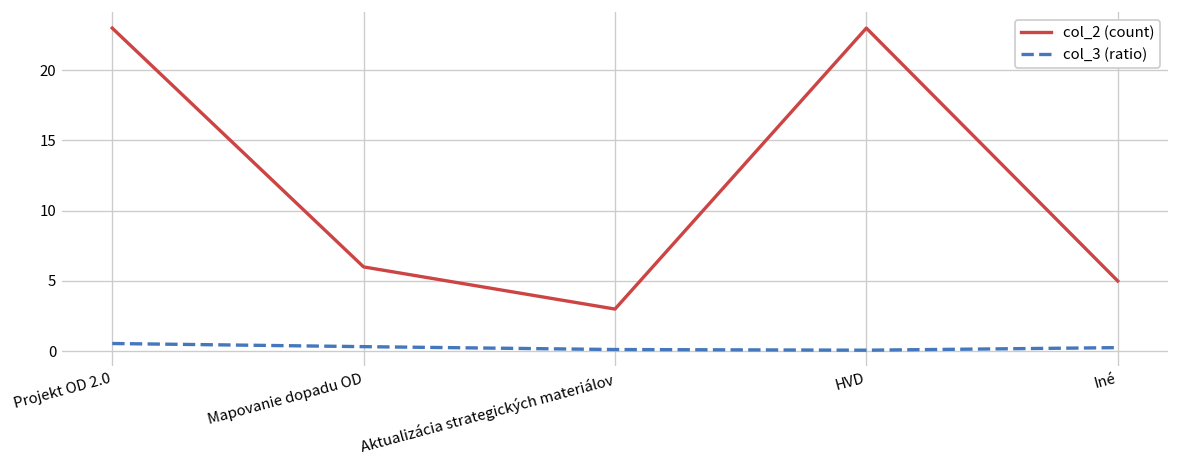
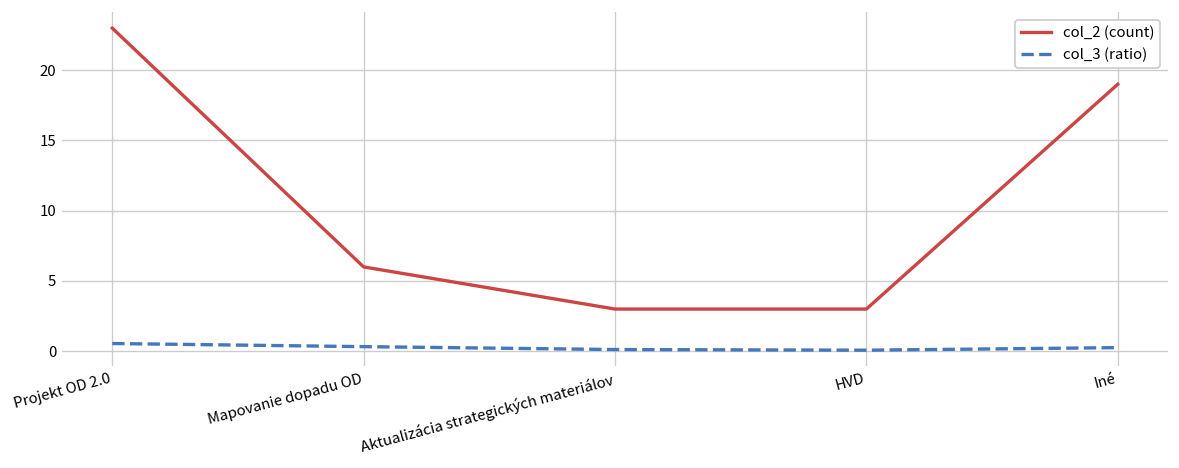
col_2 (count), HVD: 23 -> 3
col_2 (count), Iné: 5 -> 19
